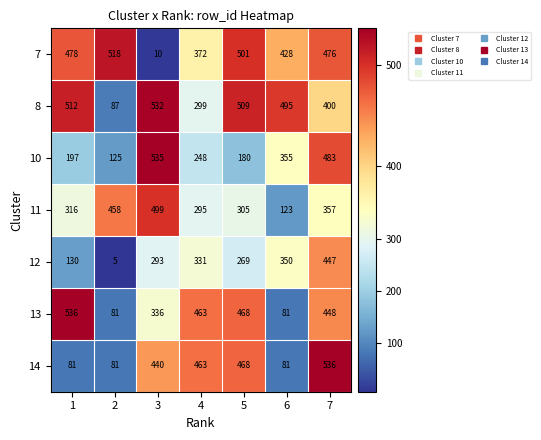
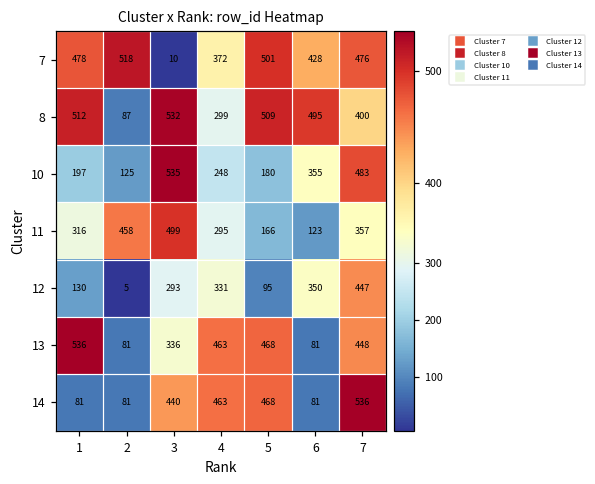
11, 5: 305 -> 166
12, 5: 269 -> 95
